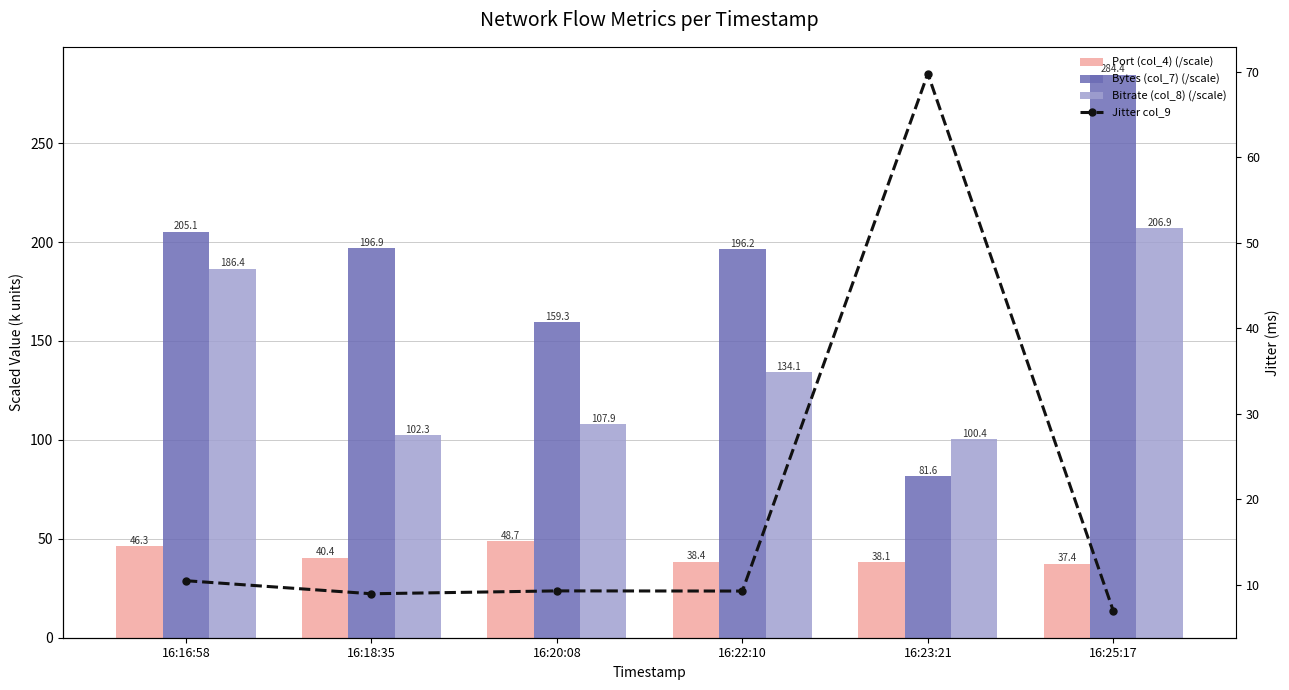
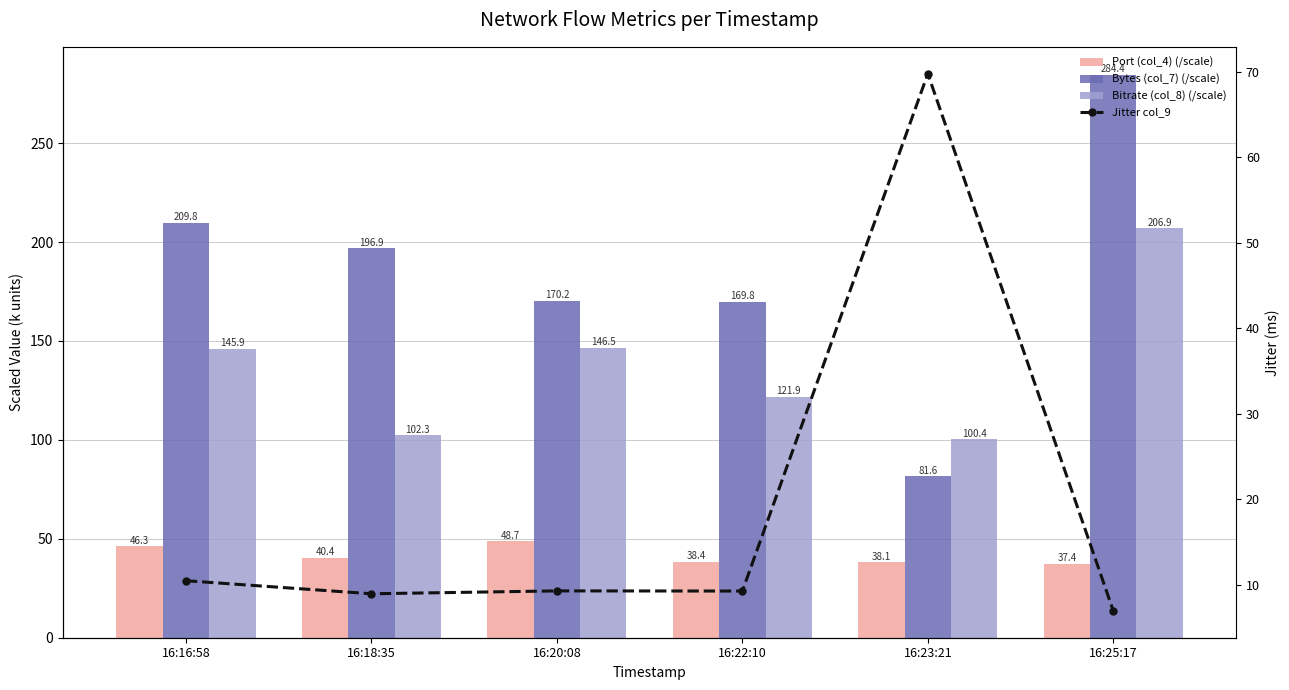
Bytes (col_7) (/scale), 16:16:58: 205.1 -> 209.8
Bitrate (col_8) (/scale), 16:16:58: 186.4 -> 145.9
Bytes (col_7) (/scale), 16:20:08: 159.3 -> 170.2
Bitrate (col_8) (/scale), 16:20:08: 107.9 -> 146.5
Bytes (col_7) (/scale), 16:22:10: 196.2 -> 169.8
Bitrate (col_8) (/scale), 16:22:10: 134.1 -> 121.9
